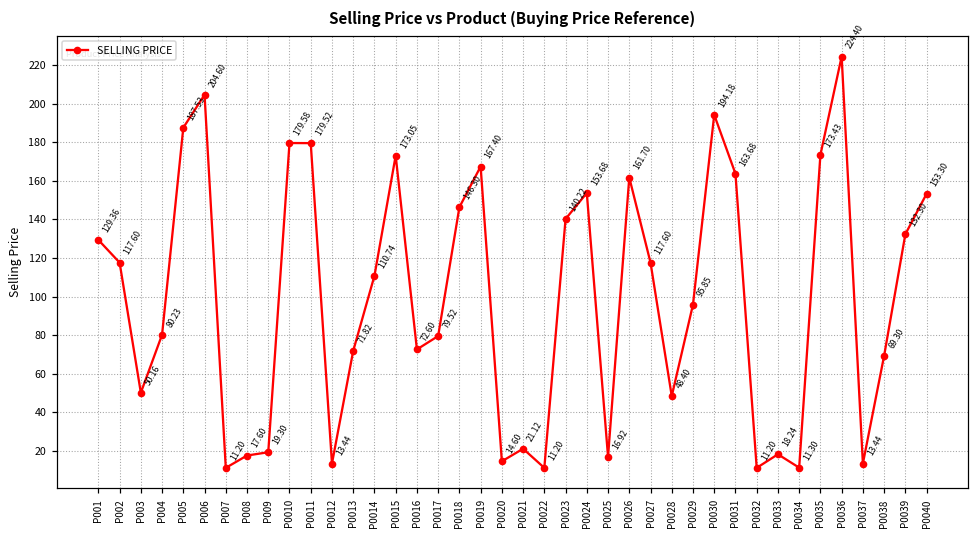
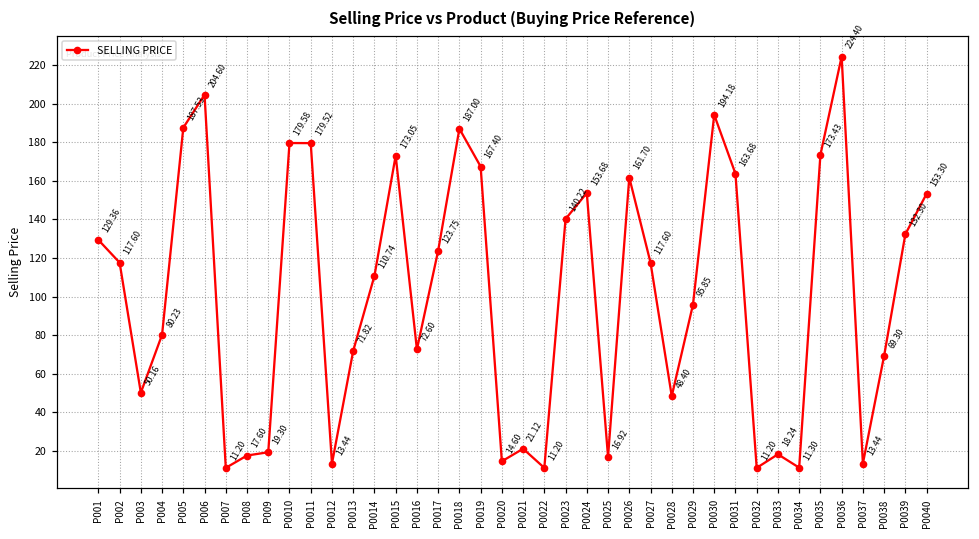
P0017: 79.52 -> 123.75
P0018: 146.30 -> 187.00
